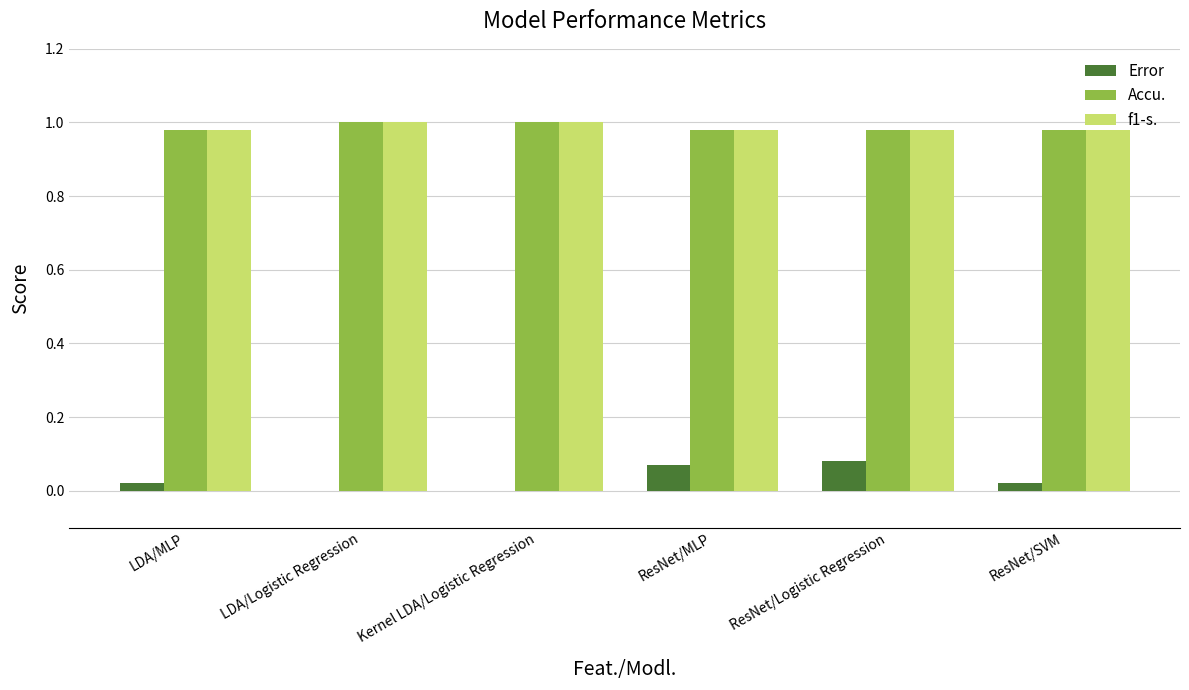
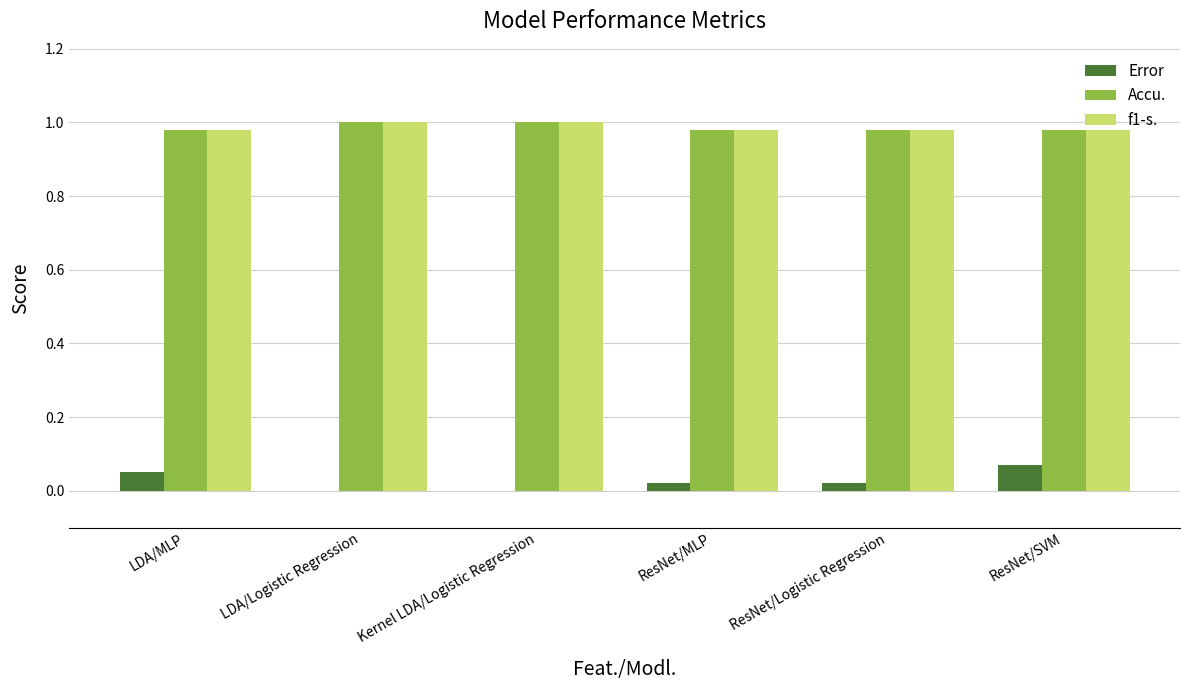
Error, LDA/MLP: 0.02 -> 0.05
Error, ResNet/MLP: 0.07 -> 0.02
Error, ResNet/Logistic Regression: 0.08 -> 0.02
Error, ResNet/SVM: 0.02 -> 0.07
